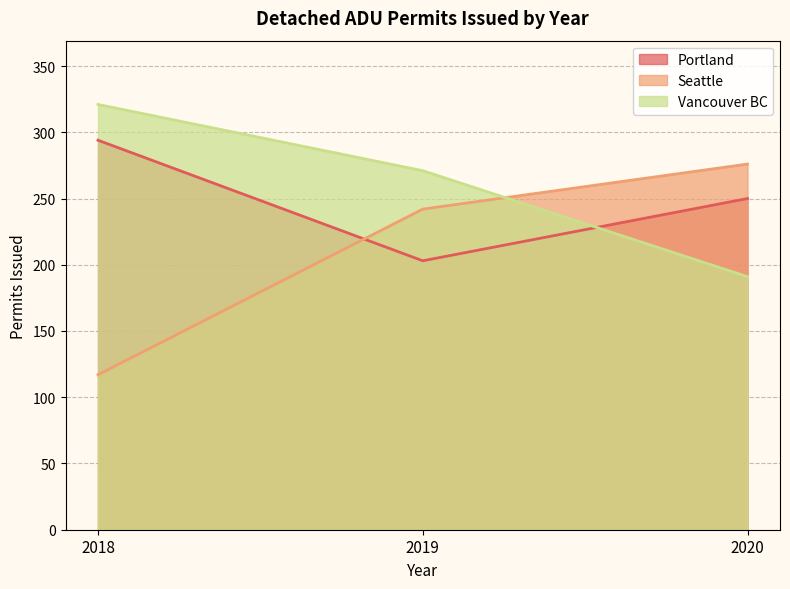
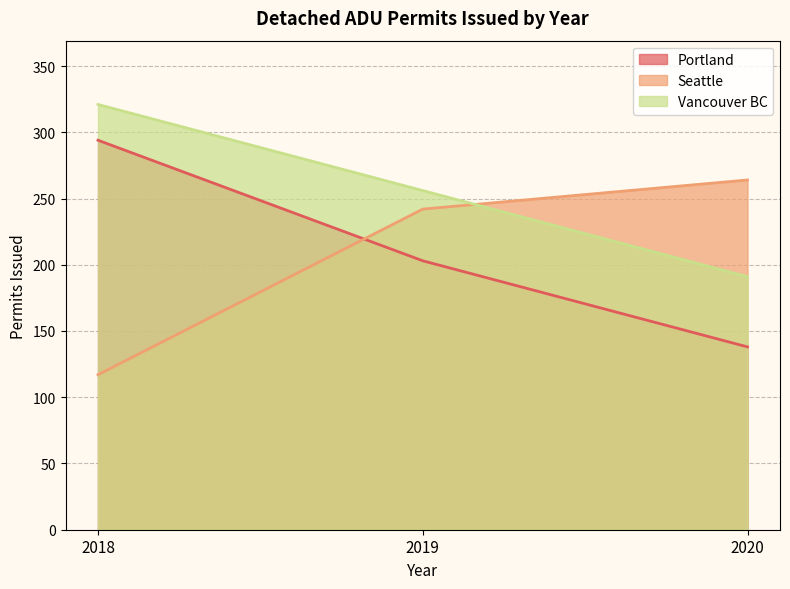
Vancouver BC, 2019: 271 -> 256
Portland, 2020: 250 -> 138
Seattle, 2020: 276 -> 264
